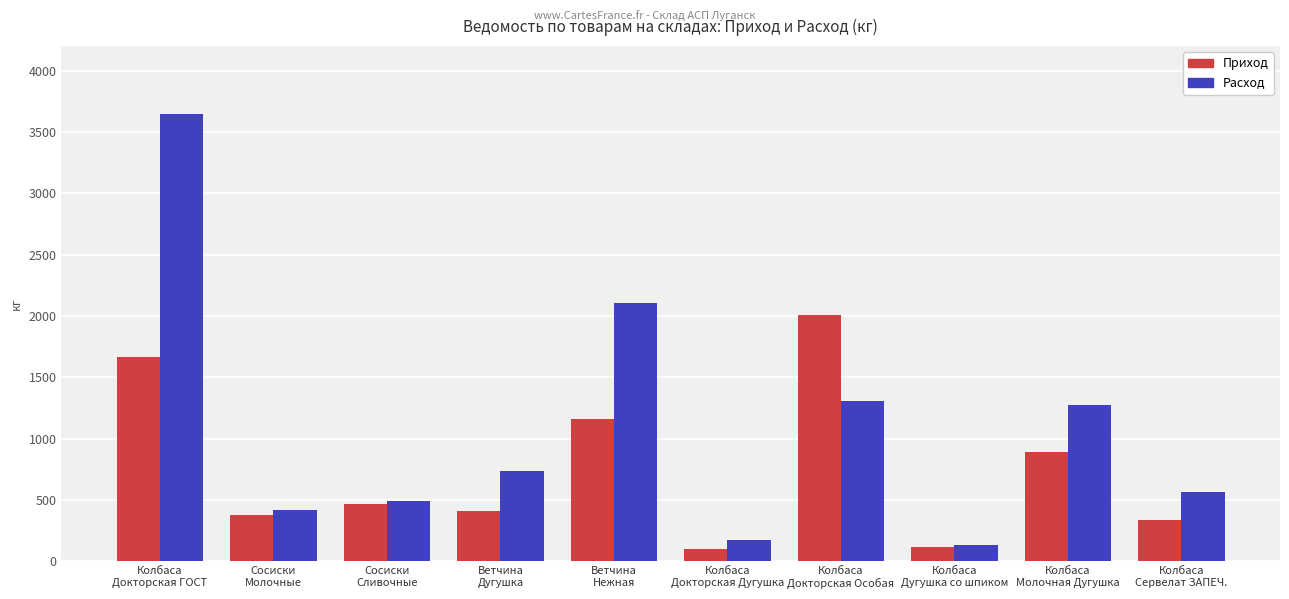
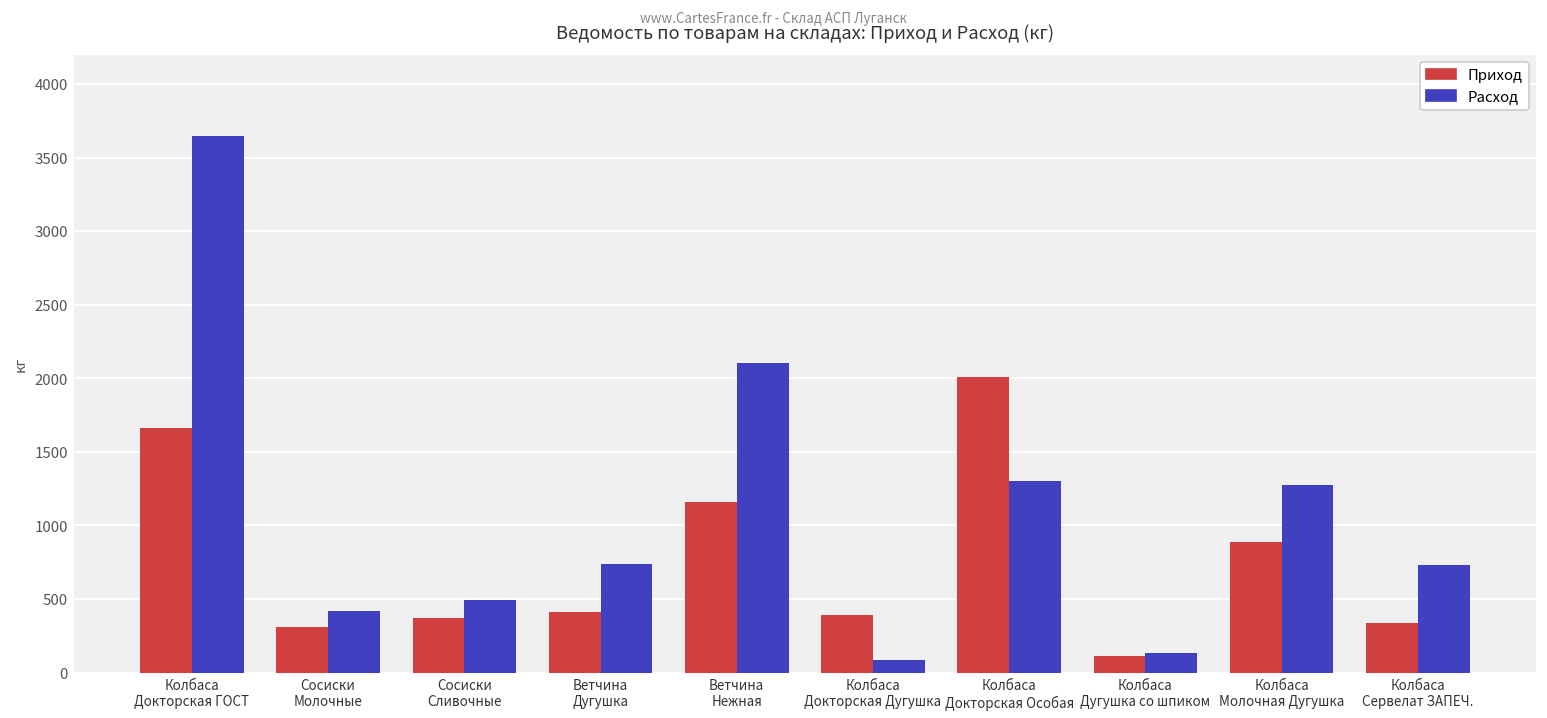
Приход, Сосиски Молочные: 380 -> 310
Приход, Сосиски Сливочные: 470 -> 370
Приход, Колбаса Докторская Дугушка: 100 -> 390
Расход, Колбаса Докторская Дугушка: 170 -> 90
Расход, Колбаса Сервелат ЗАПЕЧ.: 560 -> 730
